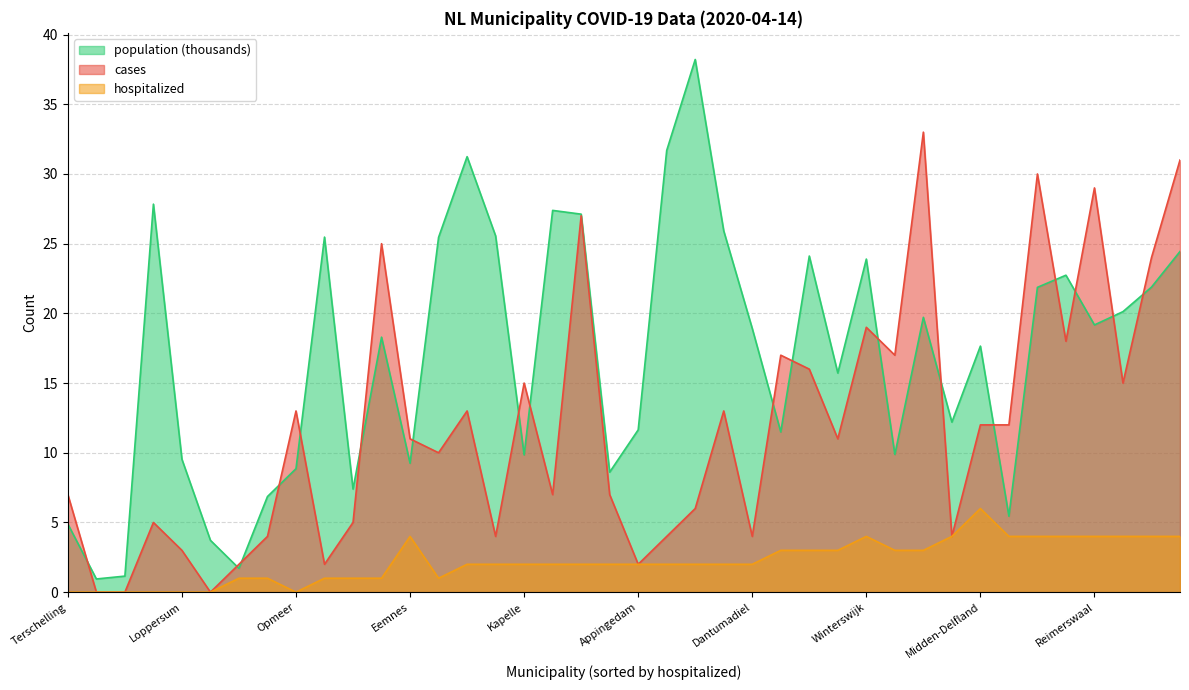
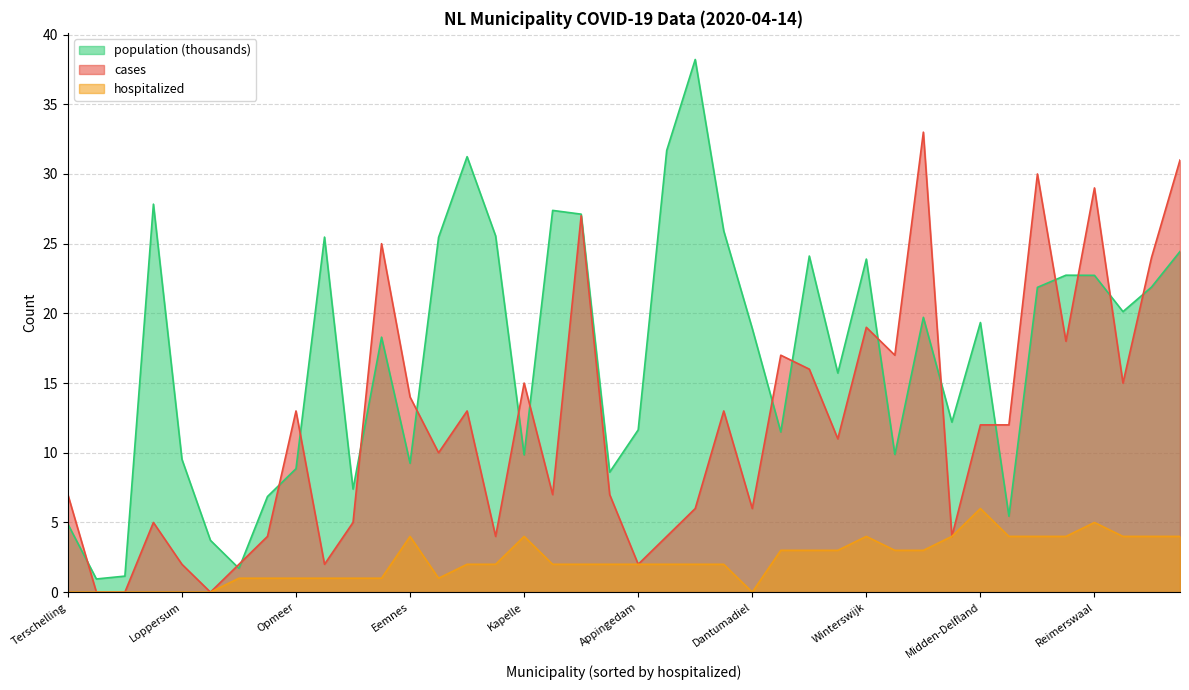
cases, Loppersum: 3 -> 2
hospitalized, Opmeer: 0 -> 1
cases, Eemnes: 11 -> 14
hospitalized, Kapelle: 2 -> 4
cases, Dantumadiel: 4 -> 6
hospitalized, Dantumadiel: 2 -> 0
population (thousands), Midden-Delfland: 17.7 -> 19.3
population (thousands), Reimerswaal: 19.2 -> 22.7
hospitalized, Reimerswaal: 4 -> 5
